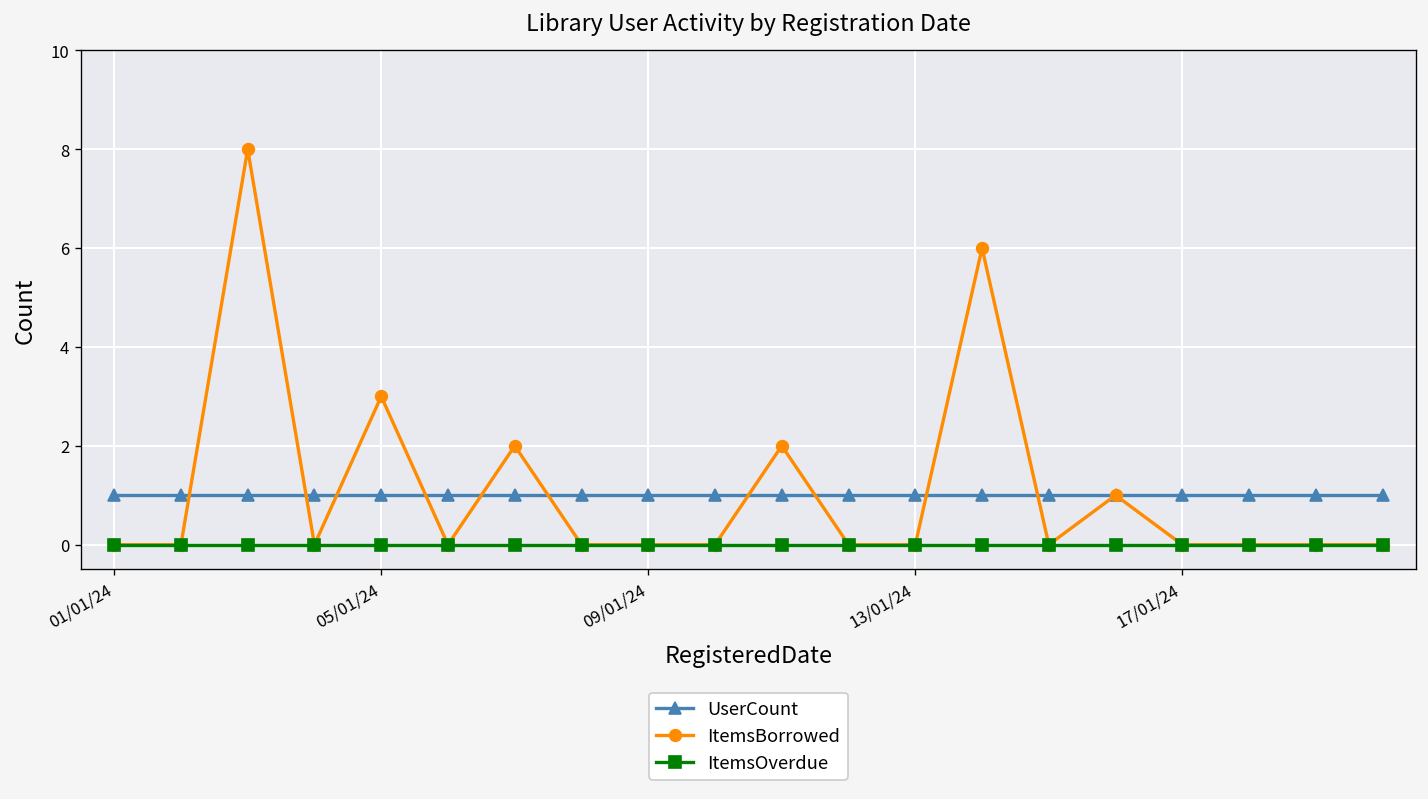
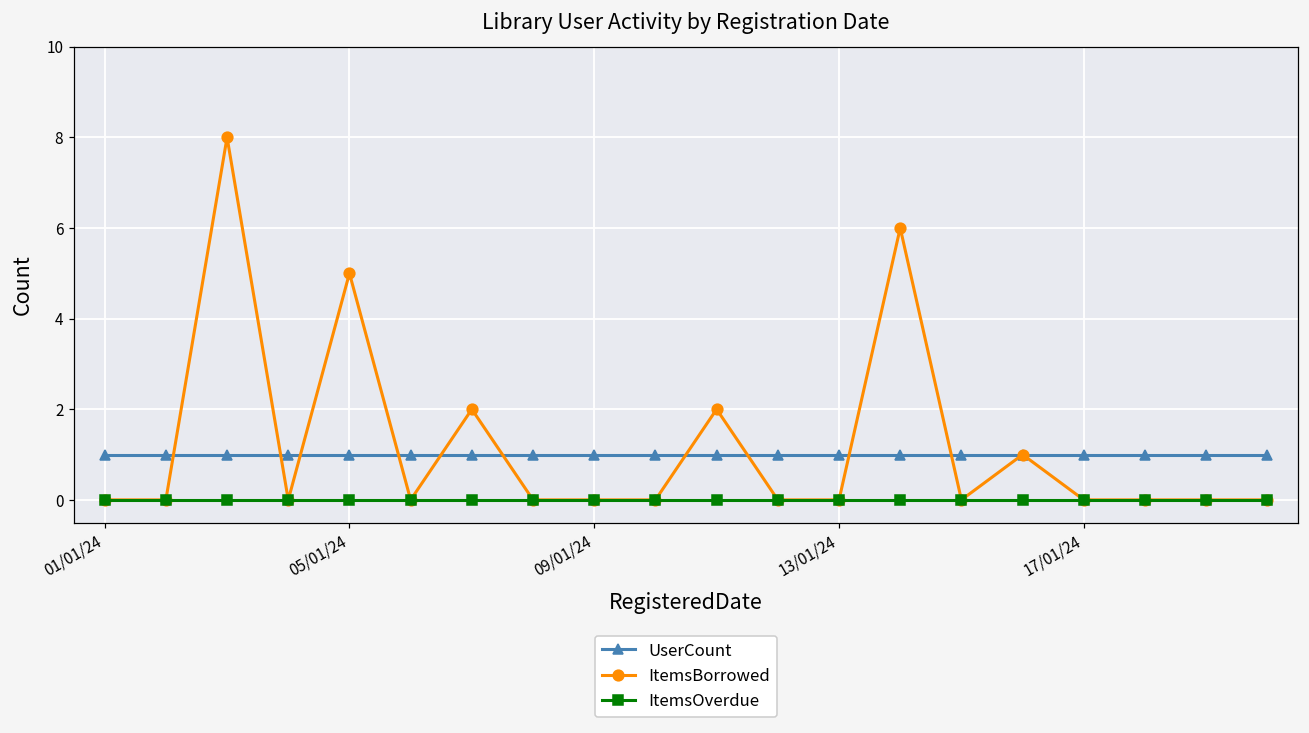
ItemsBorrowed, 05/01/24: 3 -> 5
